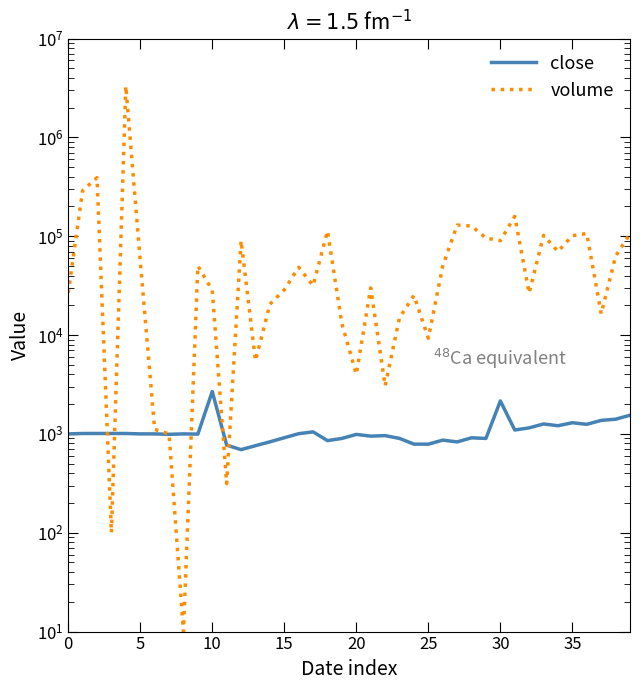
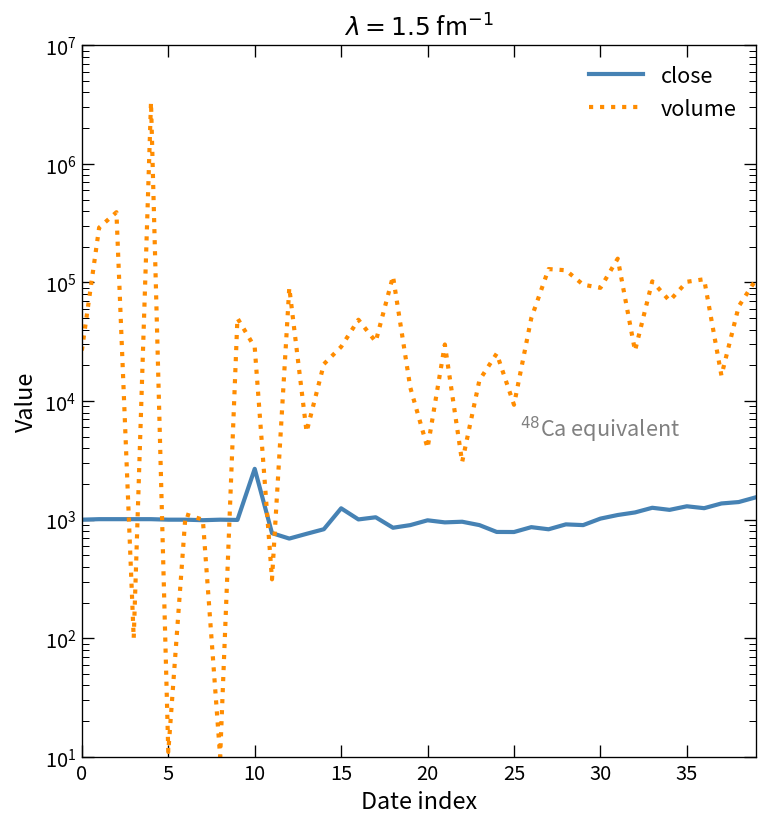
volume, 5: 60000 -> 11
close, 15: 900 -> 1200
close, 30: 2200 -> 1000
